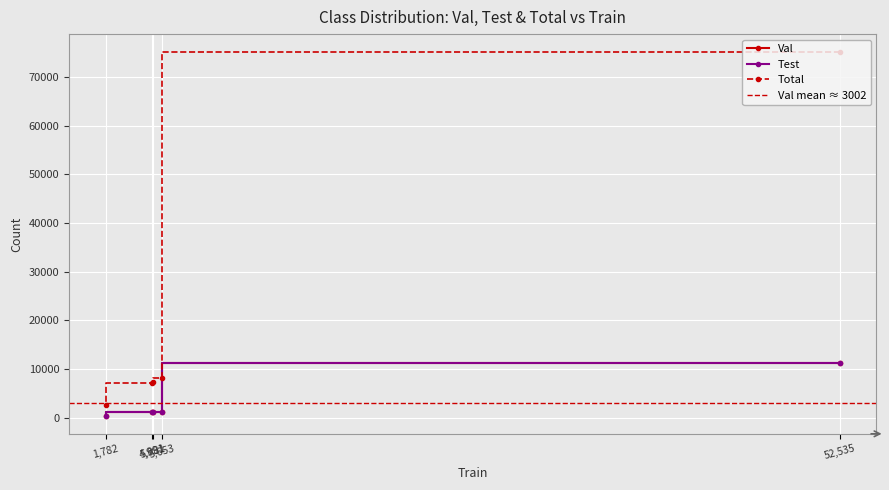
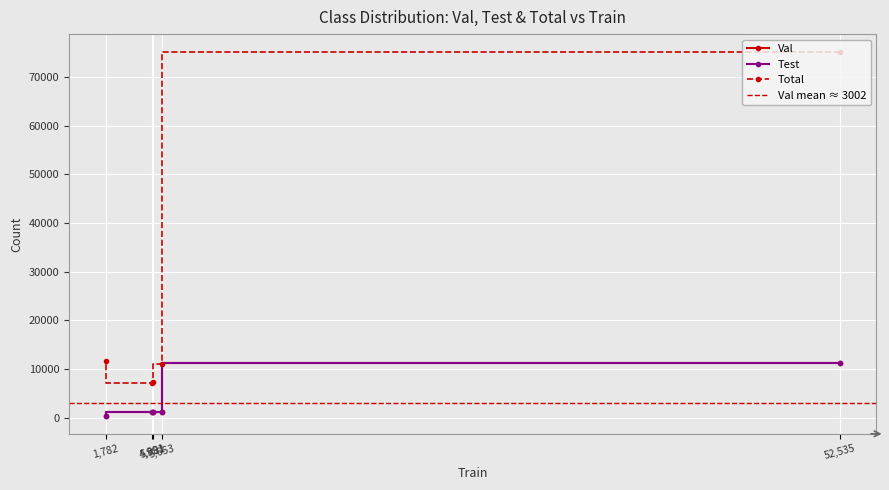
Total, 1,782: 3000 -> 12000
Total, 5,653: 8000 -> 11000
